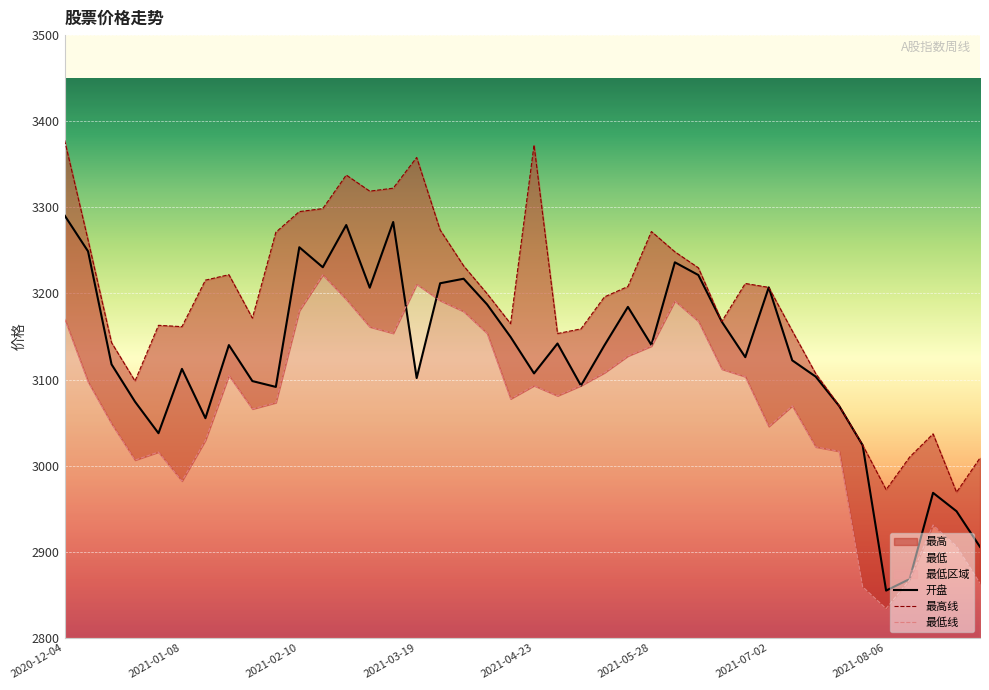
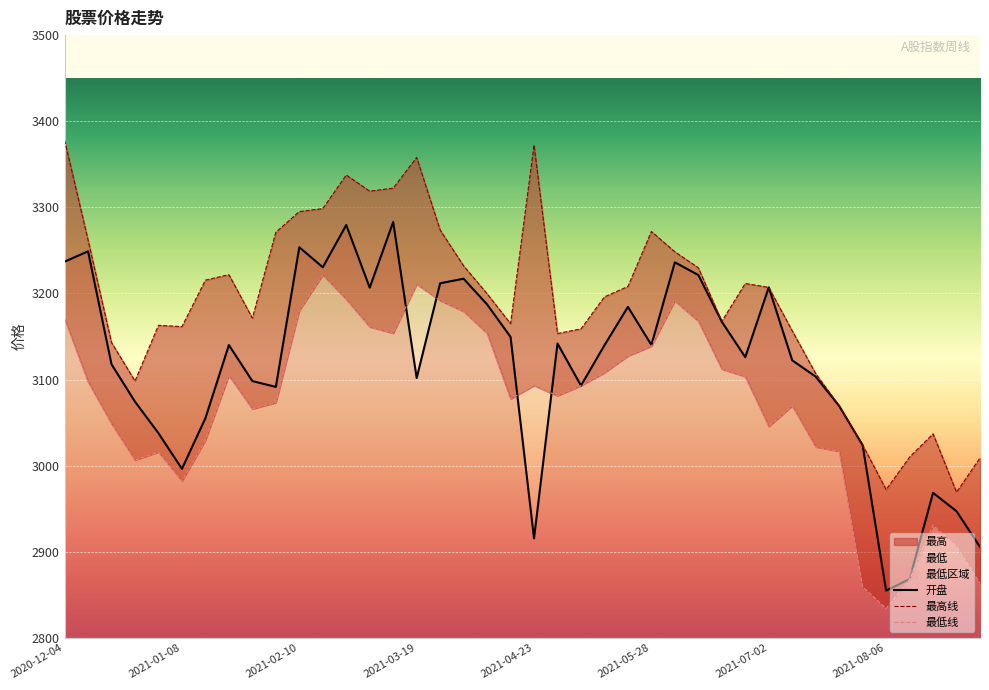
开盘, 2020-12-04: 3290 -> 3240
开盘, 2021-01-08: 3110 -> 3000
开盘, 2021-04-23: 3110 -> 2920
